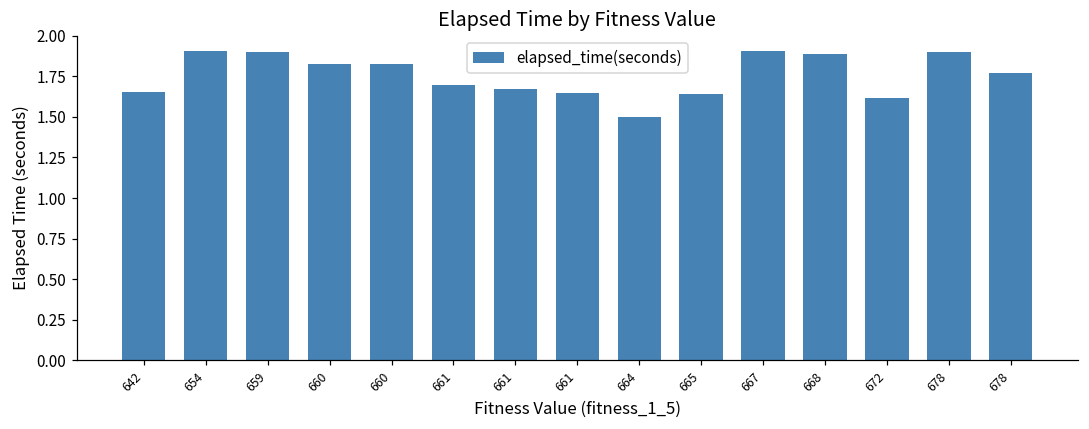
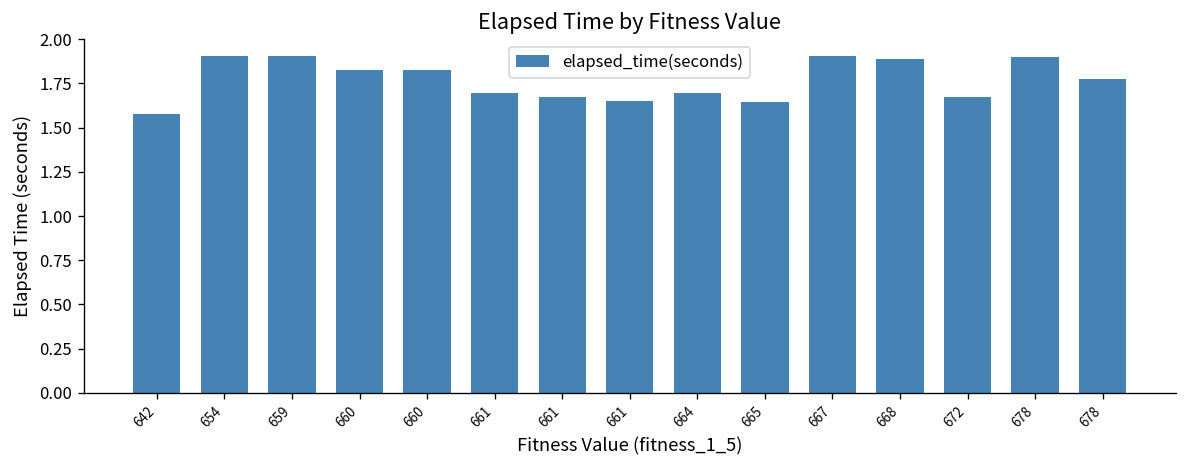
642: 1.65 -> 1.57
664: 1.50 -> 1.69
672: 1.61 -> 1.67
